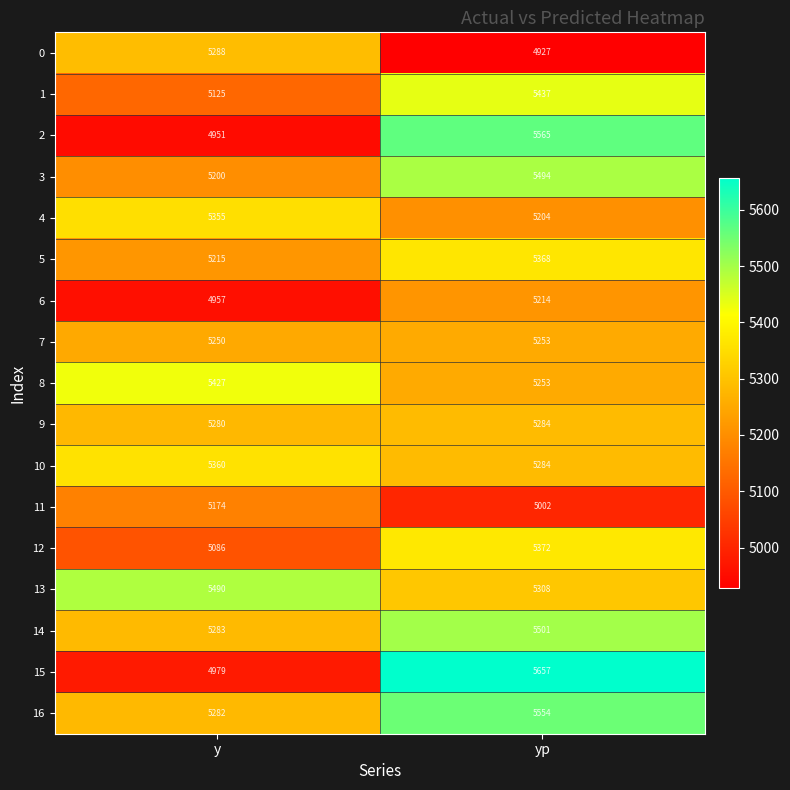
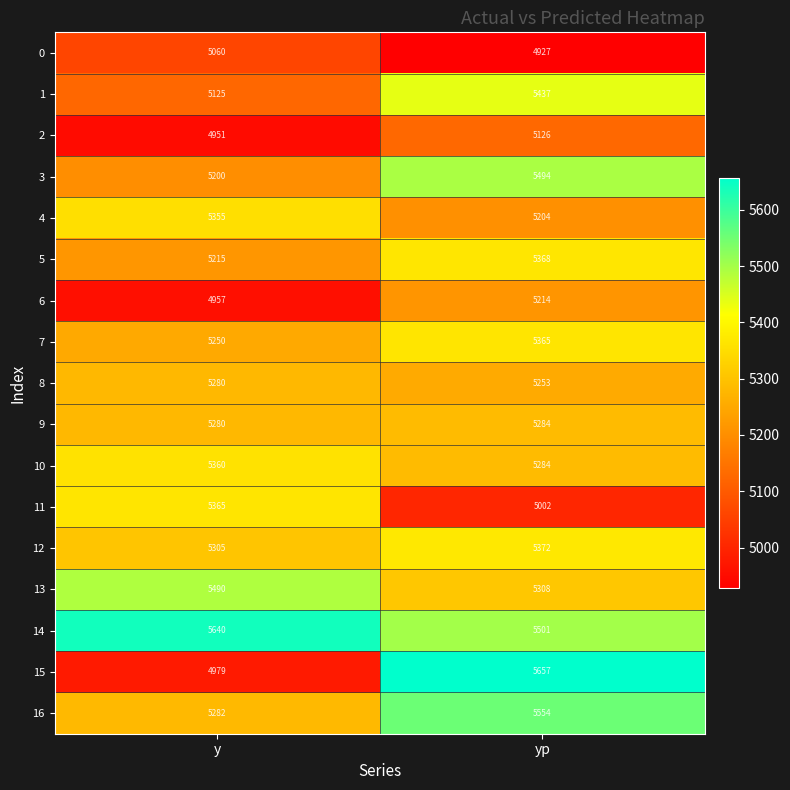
0, y: 5288 -> 5060
2, yp: 5565 -> 5126
7, yp: 5253 -> 5365
8, y: 5427 -> 5280
11, y: 5174 -> 5365
12, y: 5086 -> 5305
14, y: 5283 -> 5640
